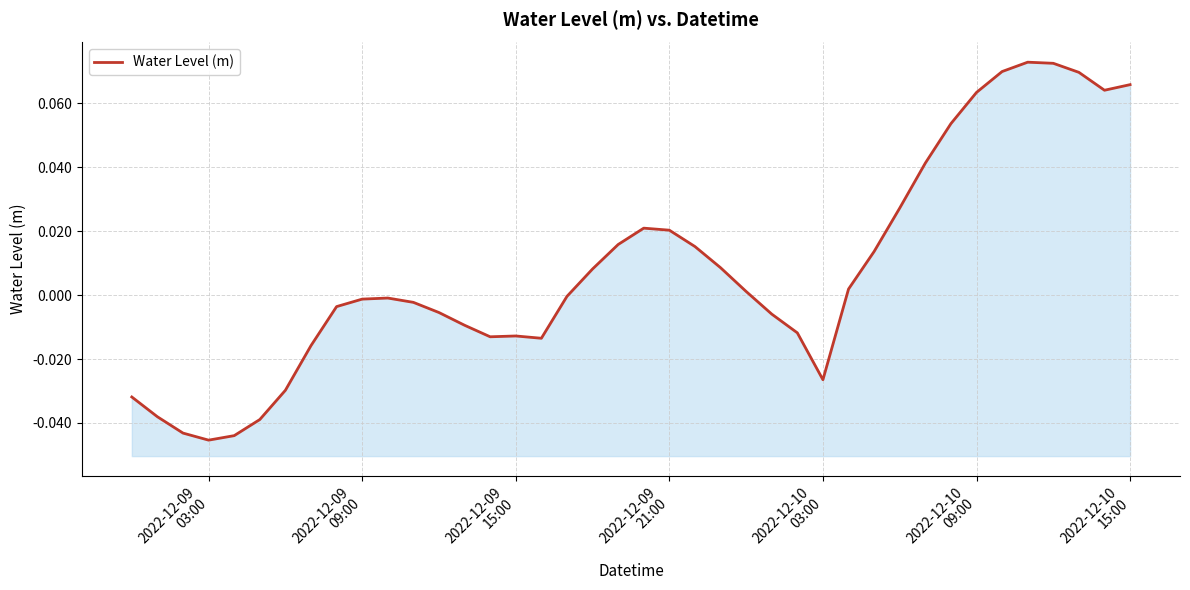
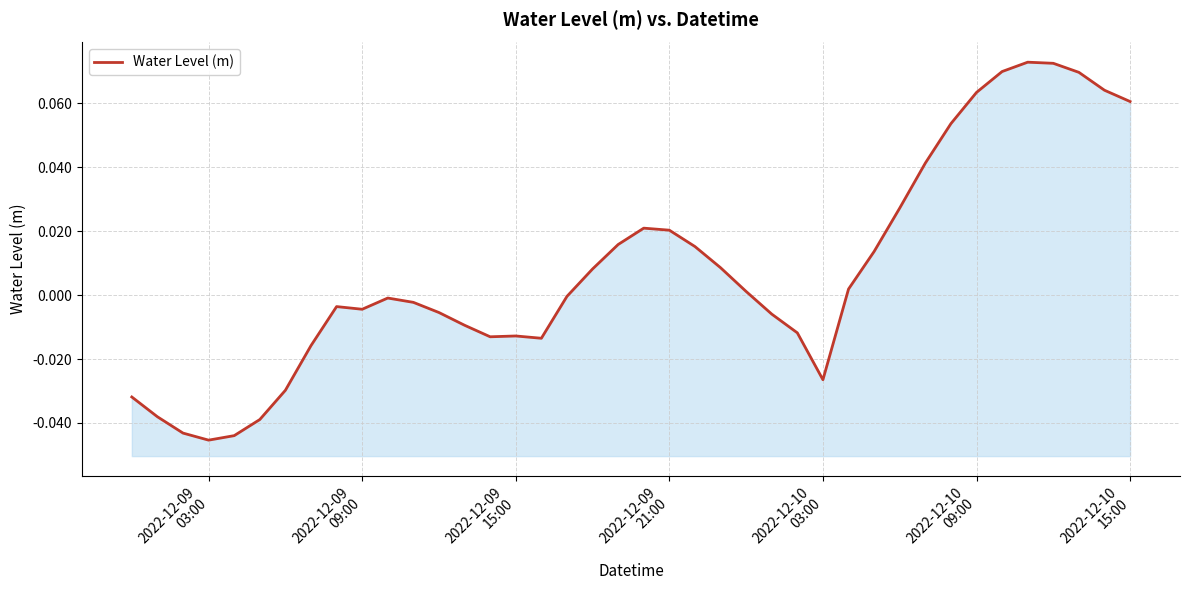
2022-12-09 09:00: -0.001 -> -0.004
2022-12-10 15:00: 0.066 -> 0.061
